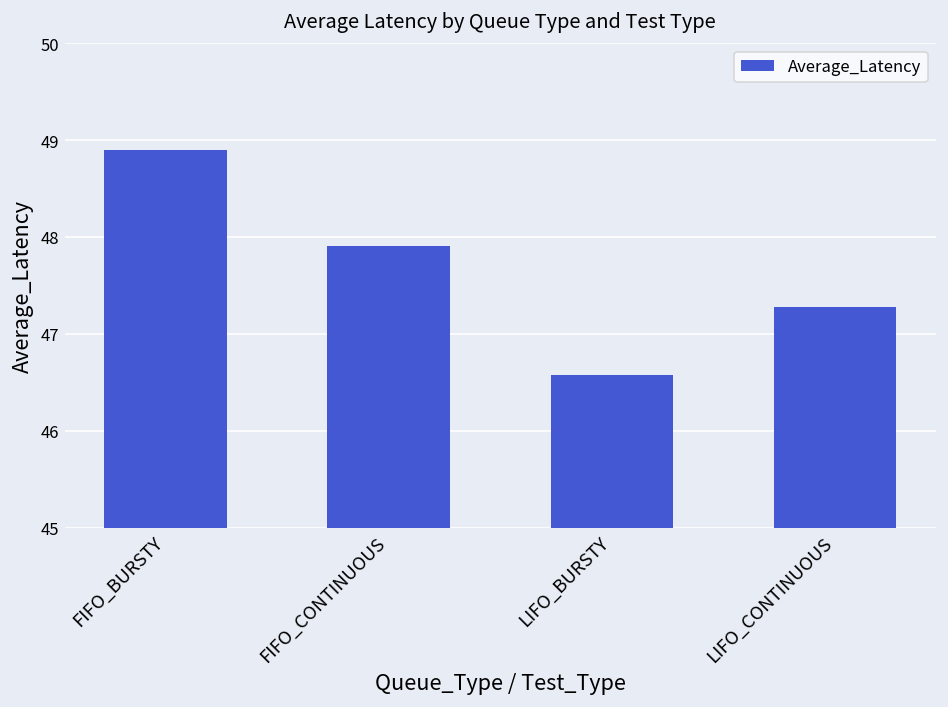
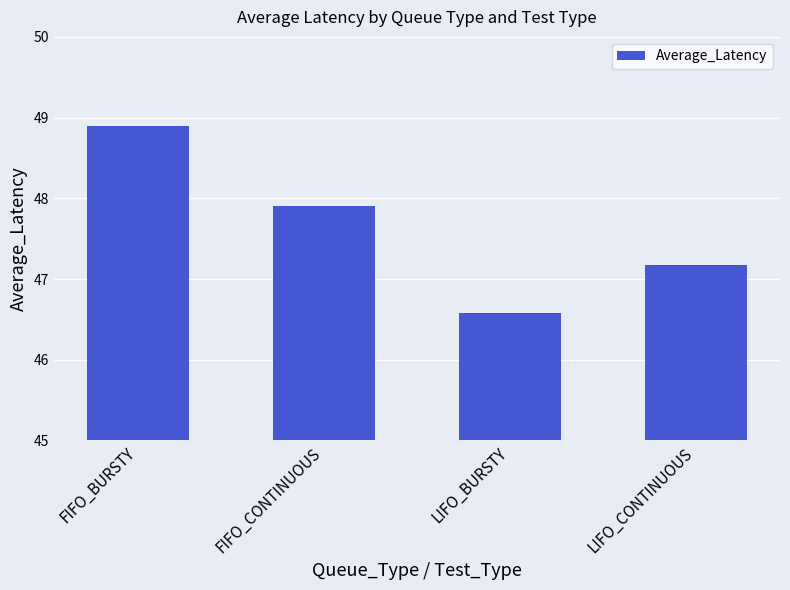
LIFO_CONTINUOUS: 47.3 -> 47.2
